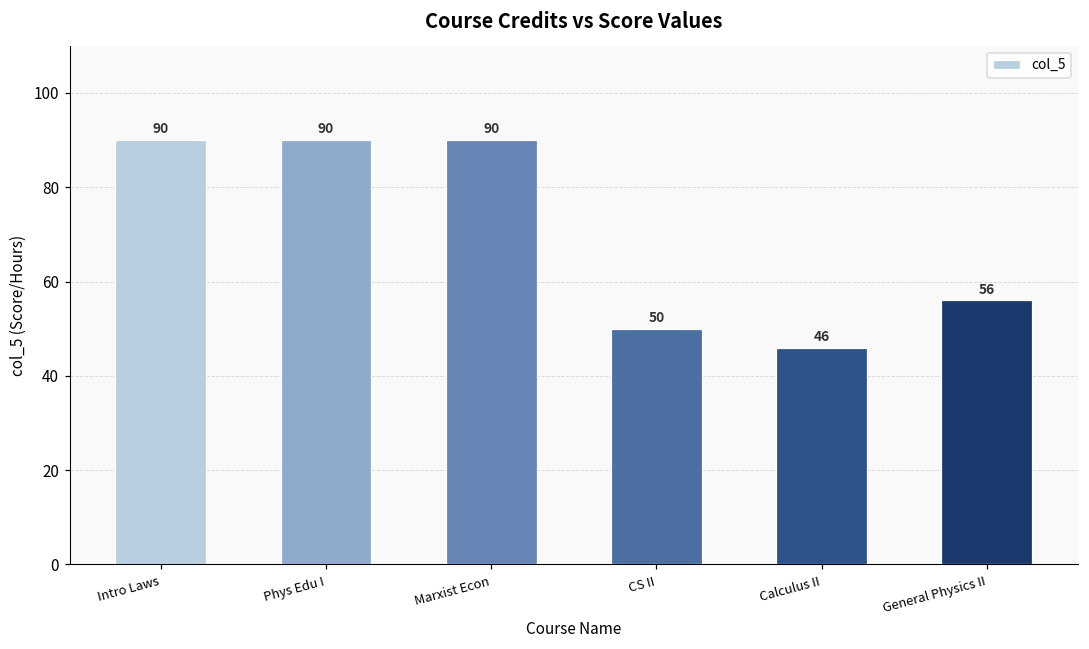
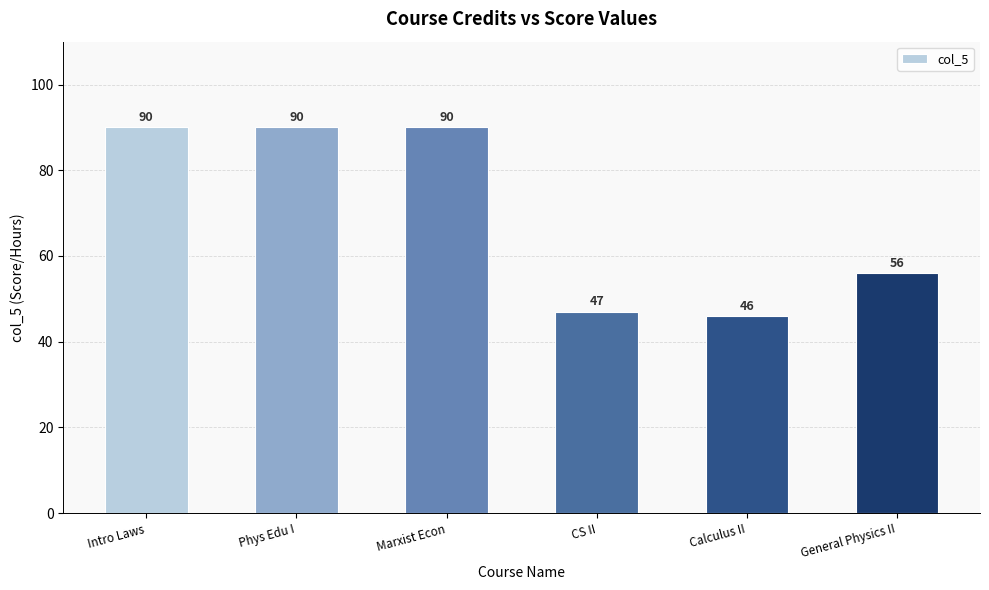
CS II: 50 -> 47
